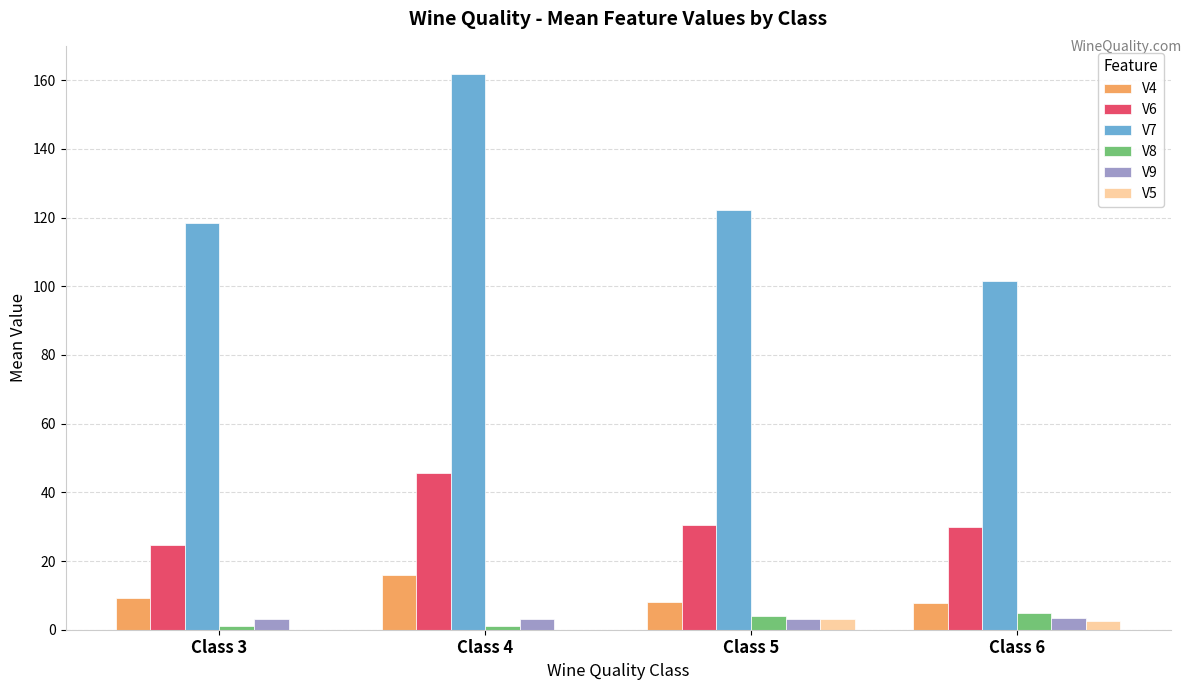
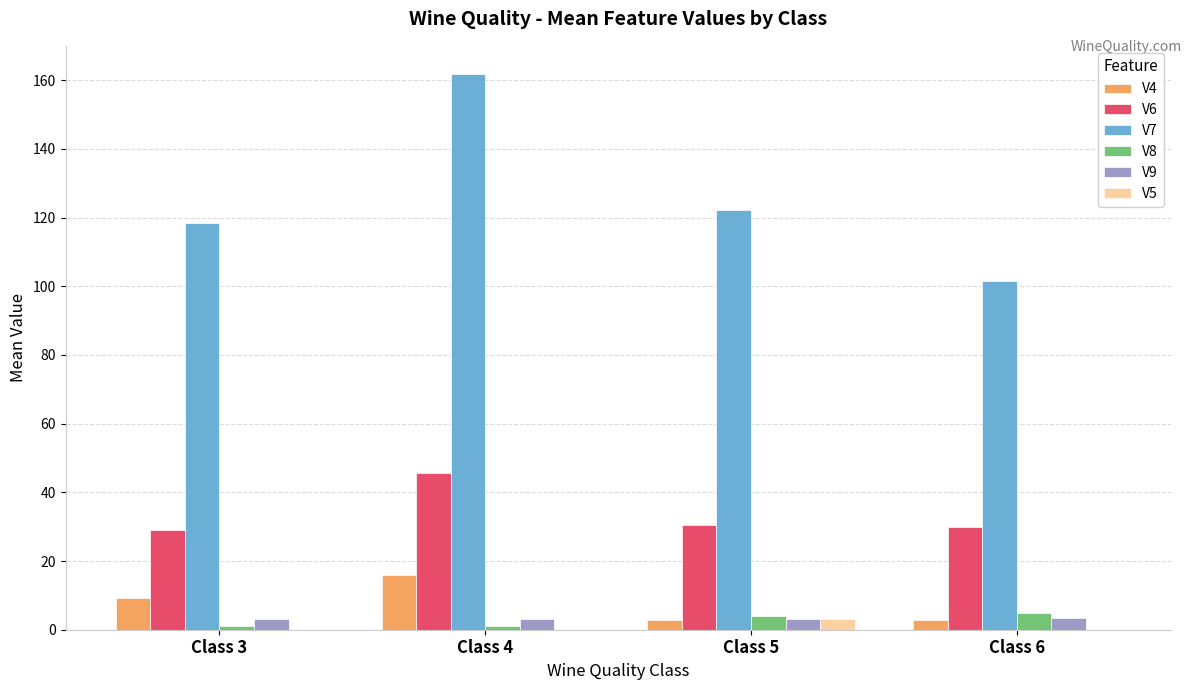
V6, Class 3: 25 -> 29
V4, Class 5: 8 -> 3
V4, Class 6: 8 -> 3
V5, Class 6: 3 -> 0
